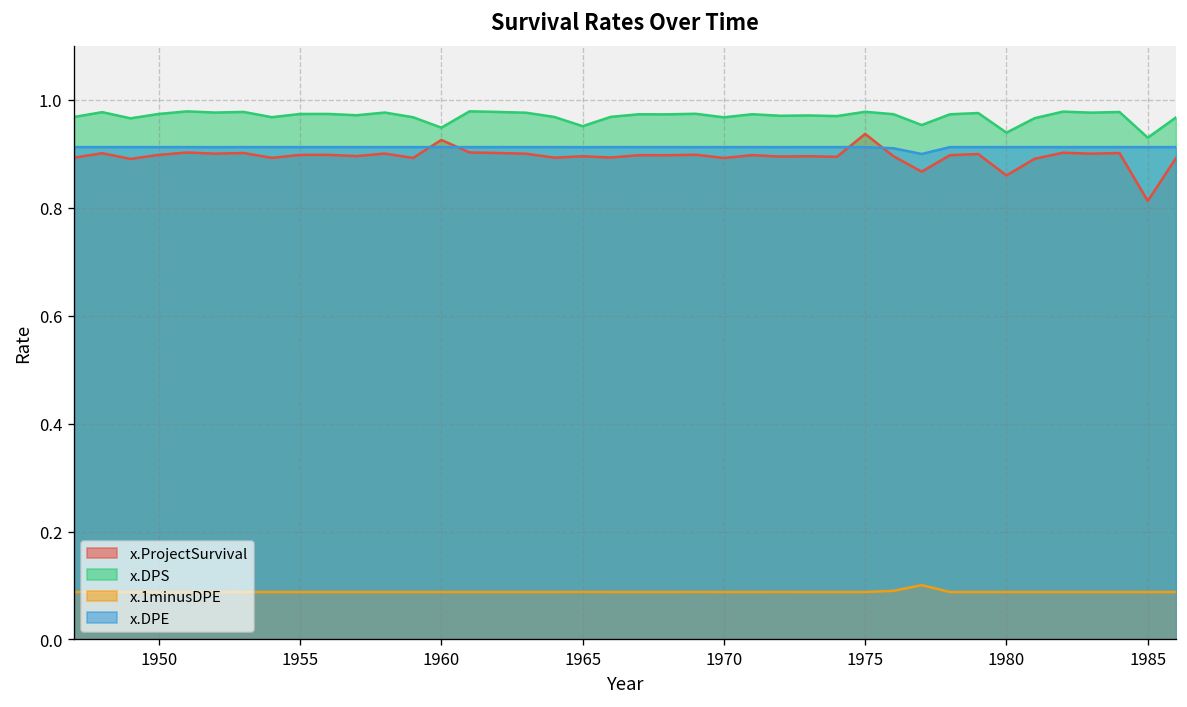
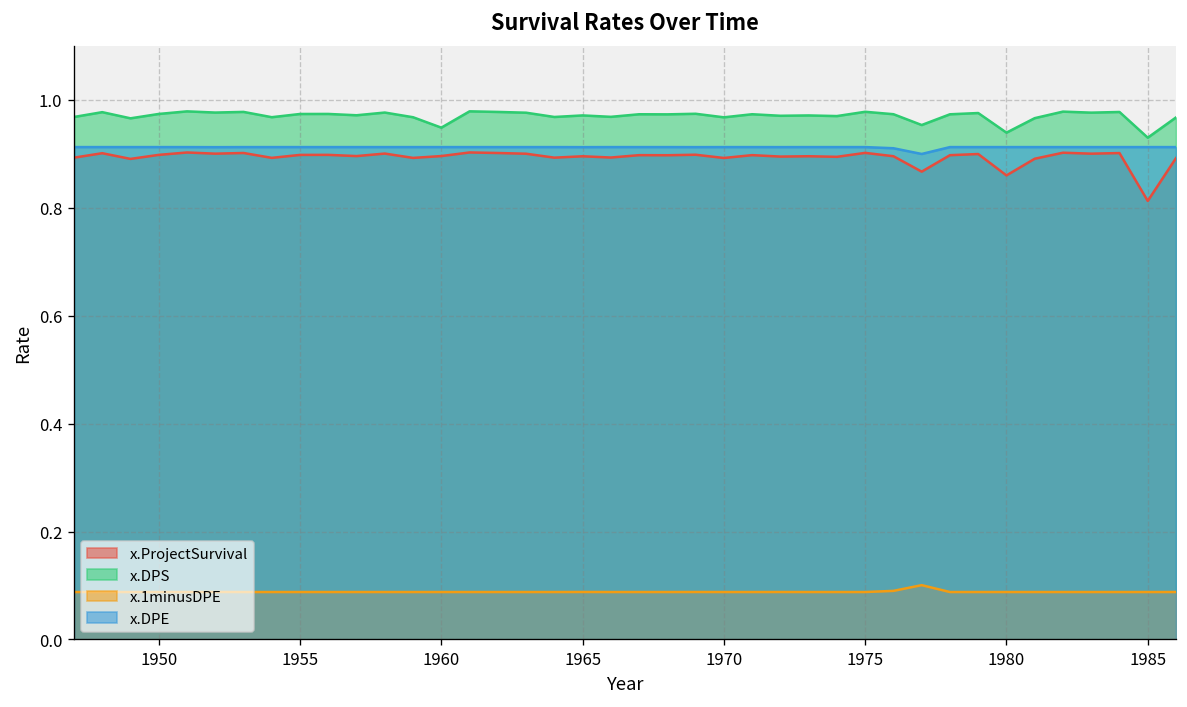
x.ProjectSurvival, 1960: 0.93 -> 0.90
x.DPS, 1965: 0.95 -> 0.97
x.ProjectSurvival, 1975: 0.94 -> 0.90
